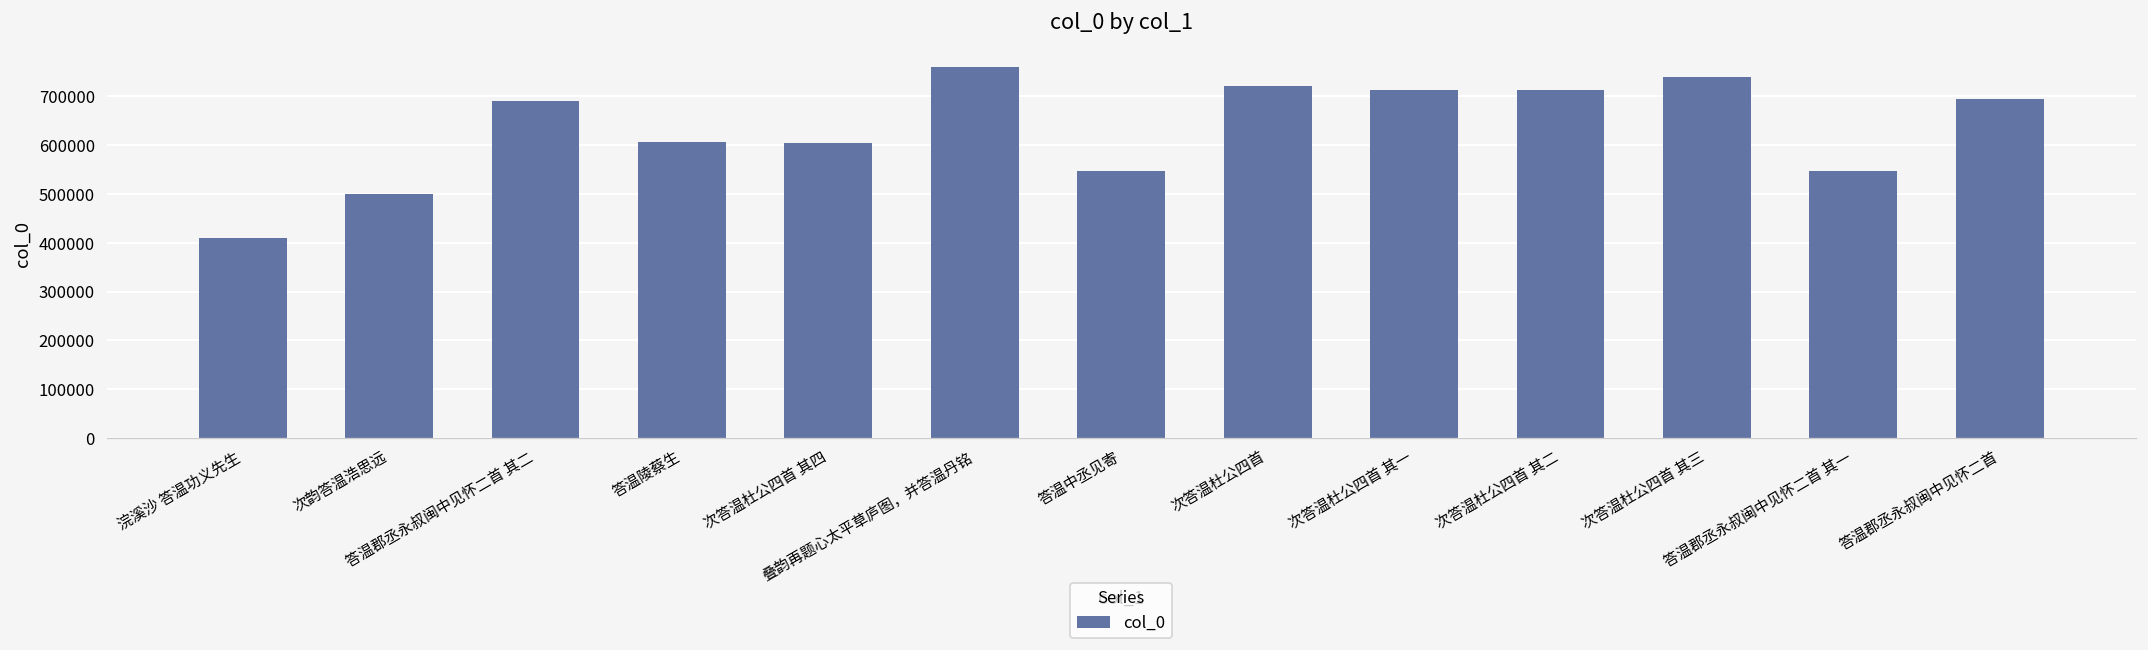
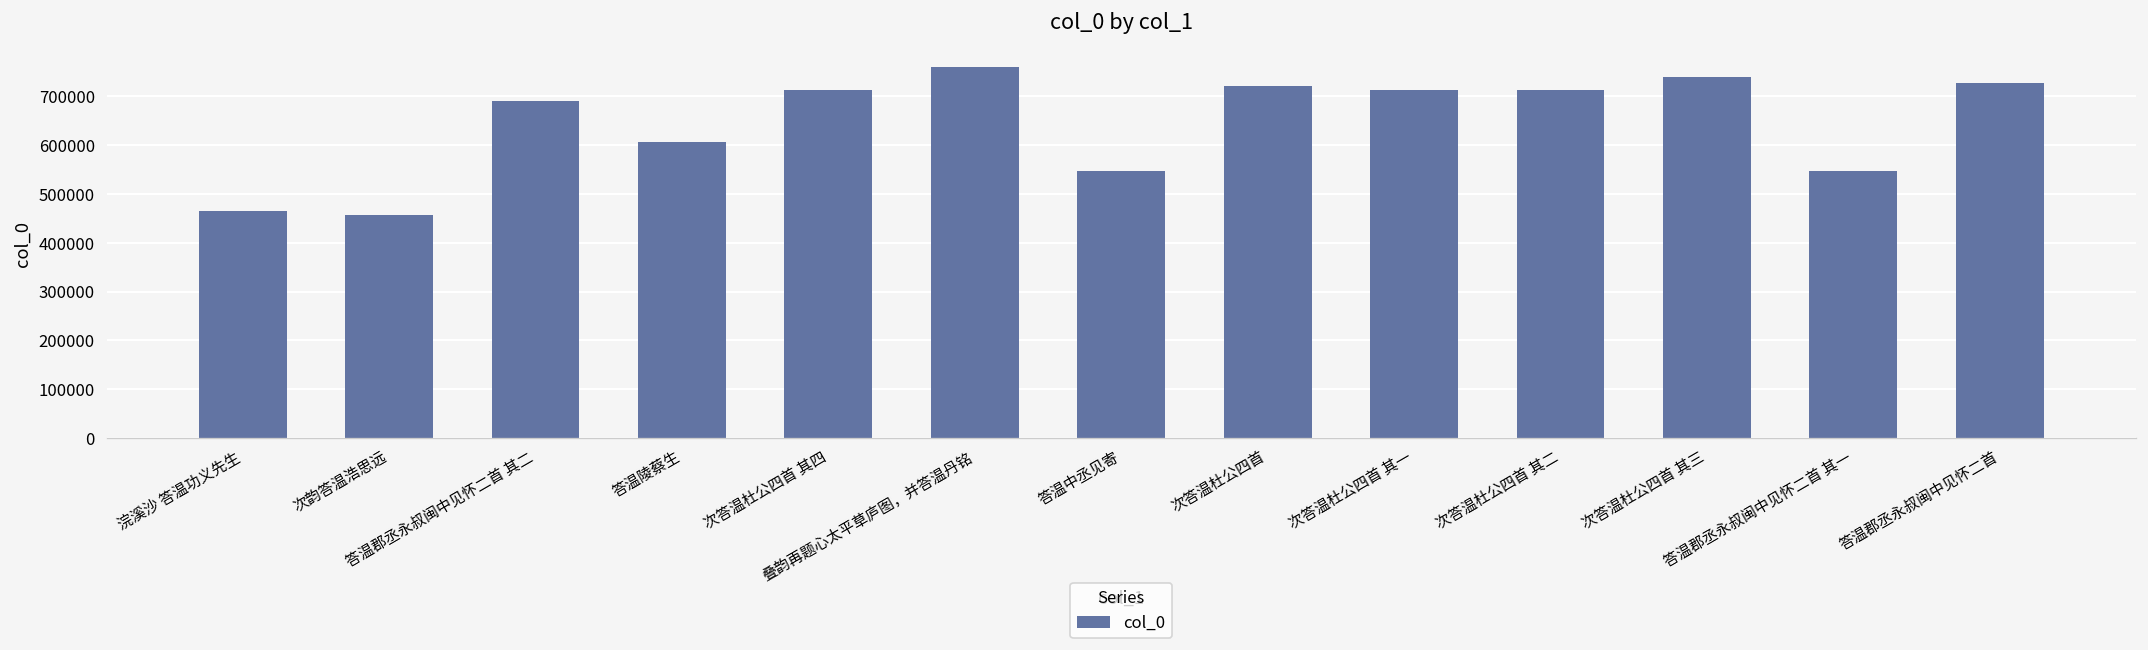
浣溪沙 答温功义先生: 410000 -> 460000
次韵答温浩思远: 500000 -> 460000
次答温杜公四首 其四: 610000 -> 710000
答温郡丞永叔闽中见怀二首: 700000 -> 730000
